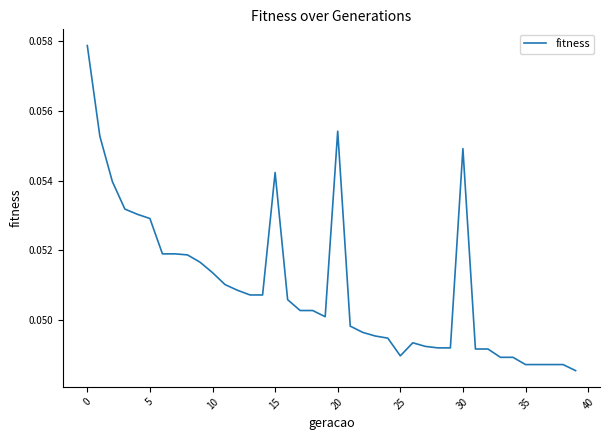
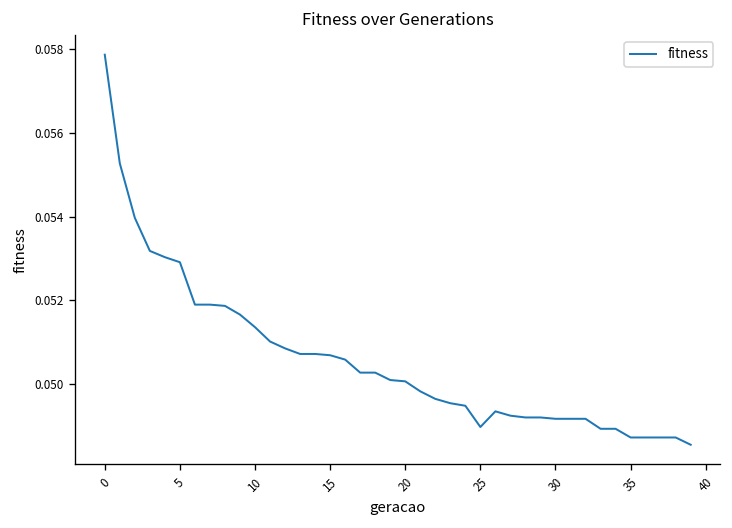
15: 0.0542 -> 0.0507
20: 0.0554 -> 0.0501
30: 0.0549 -> 0.0492
